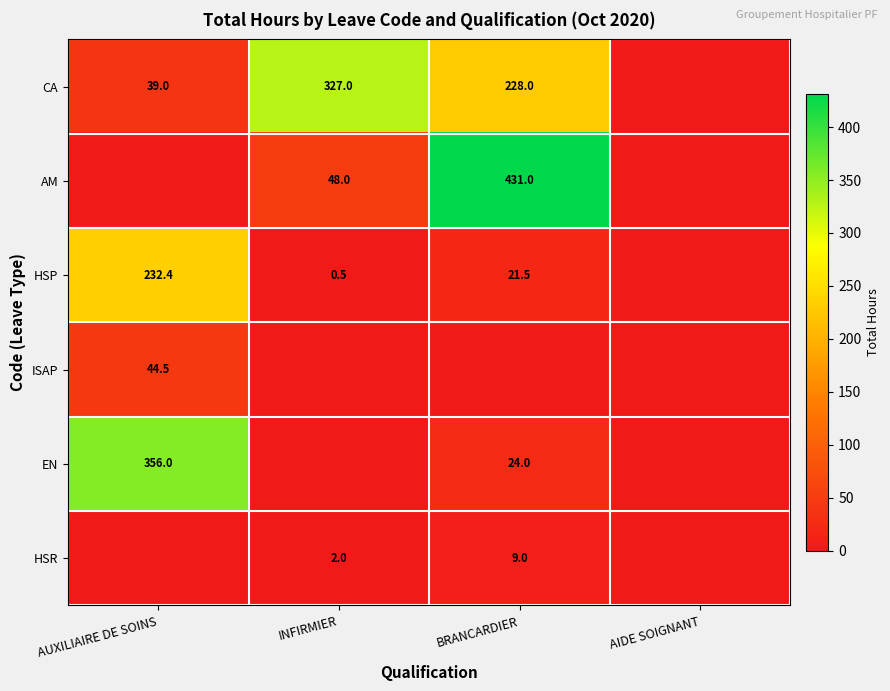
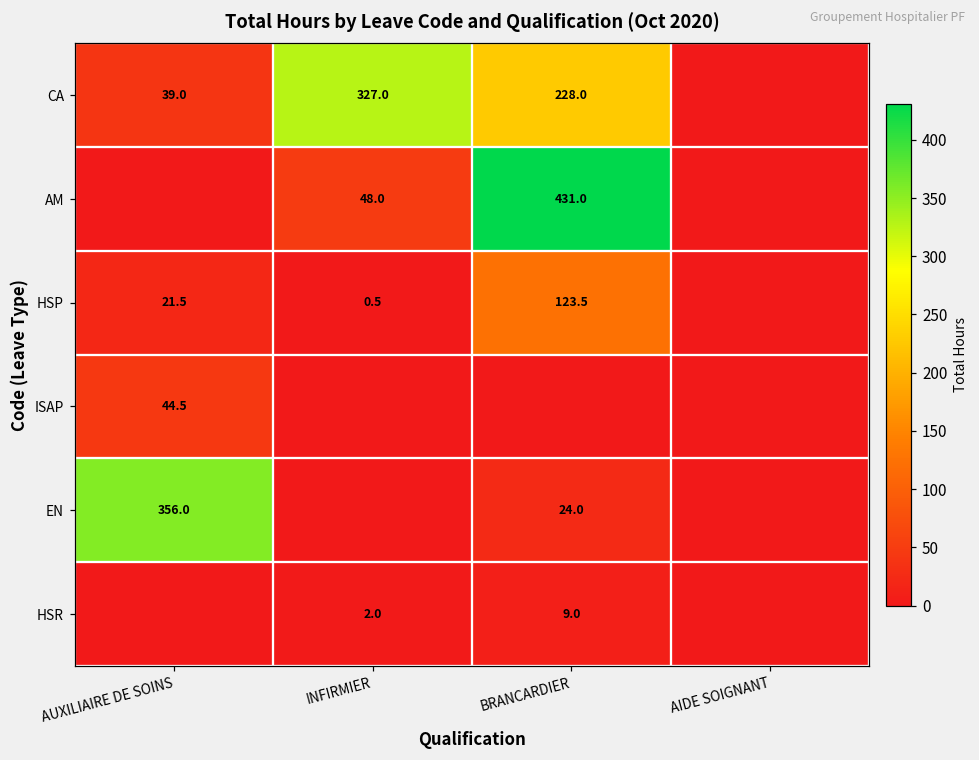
HSP, AUXILIAIRE DE SOINS: 232.4 -> 21.5
HSP, BRANCARDIER: 21.5 -> 123.5
